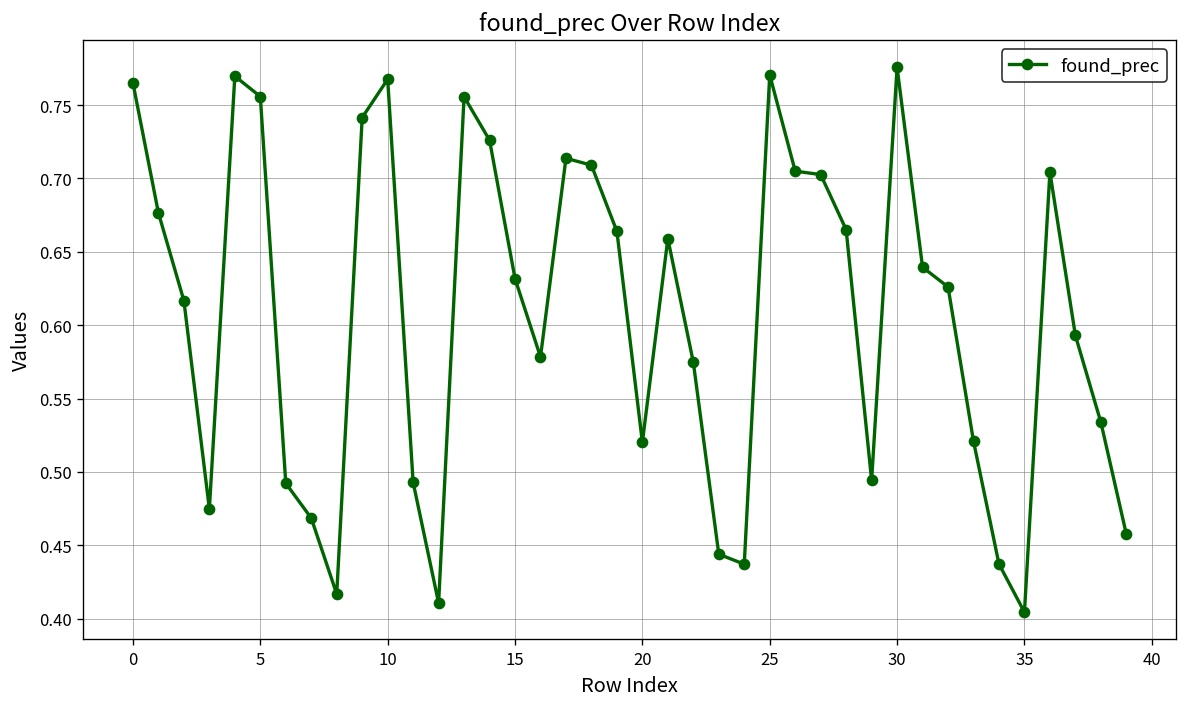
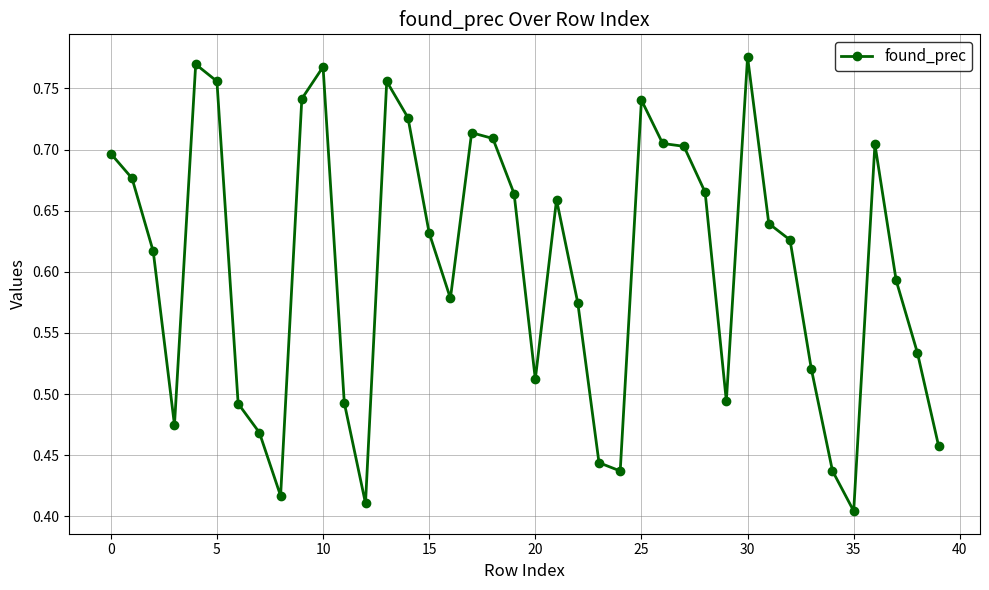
0: 0.765 -> 0.697
20: 0.520 -> 0.512
25: 0.771 -> 0.740
